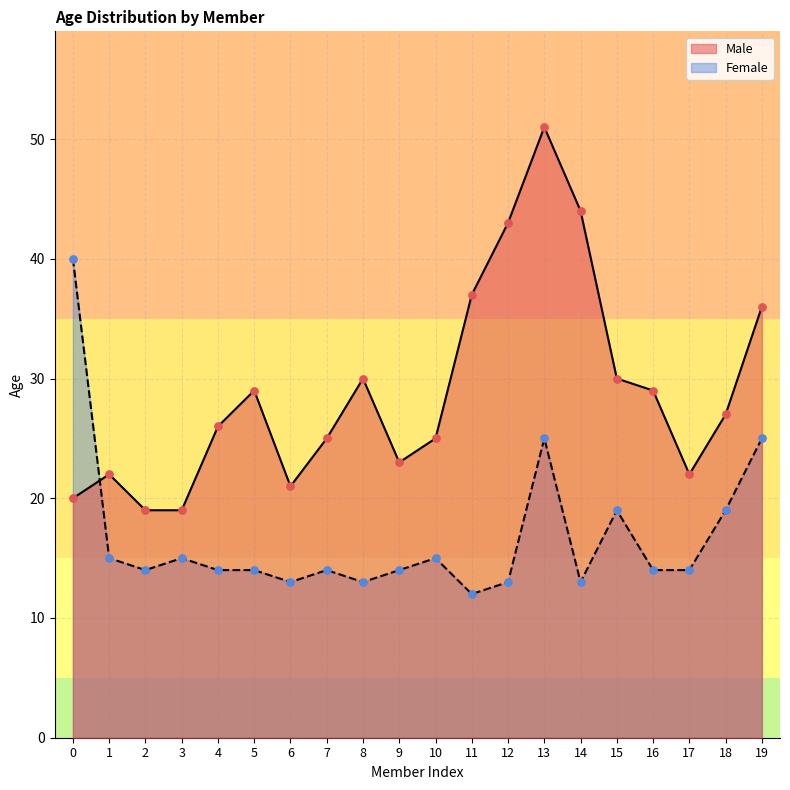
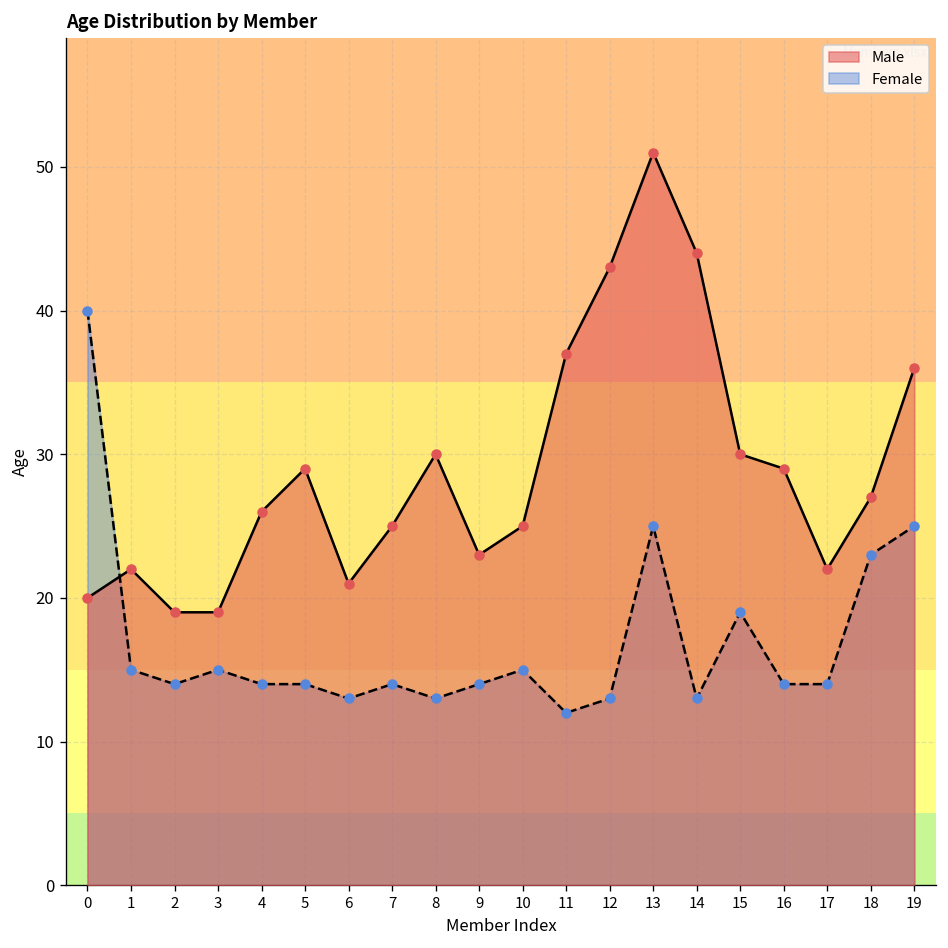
Female, 18: 19 -> 23
